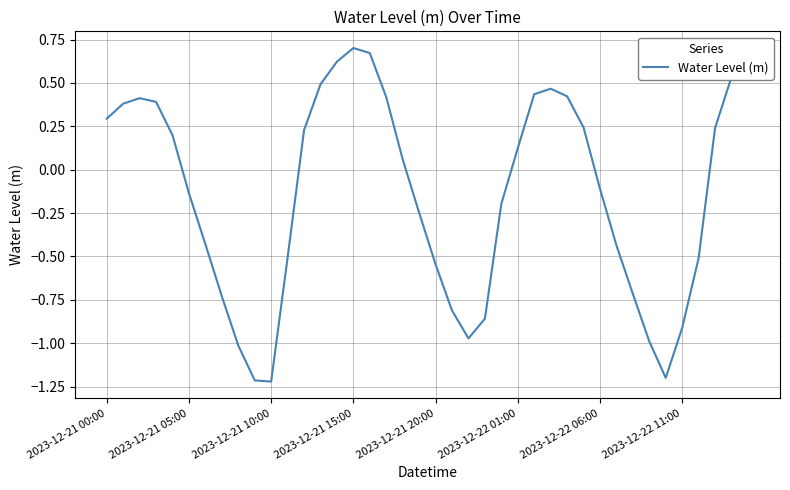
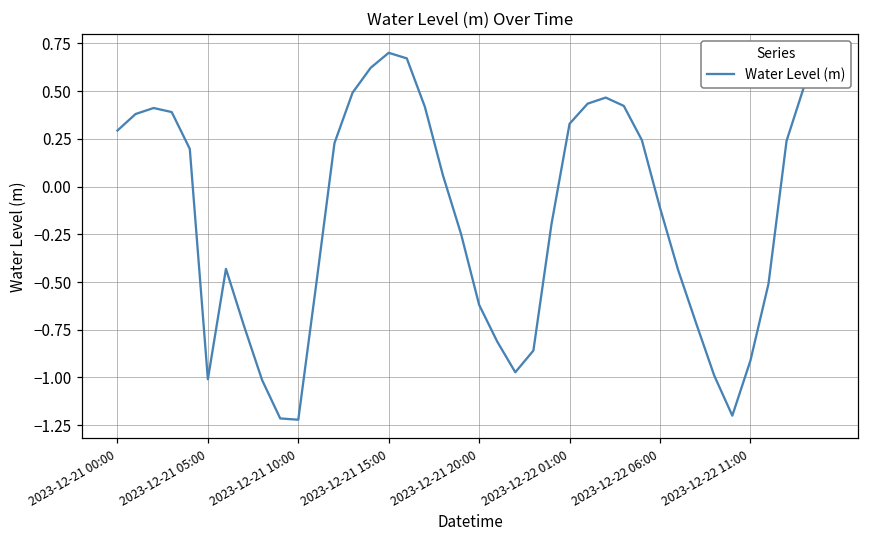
2023-12-21 05:00: -0.14 -> -1.01
2023-12-21 20:00: -0.55 -> -0.62
2023-12-22 01:00: 0.12 -> 0.33
